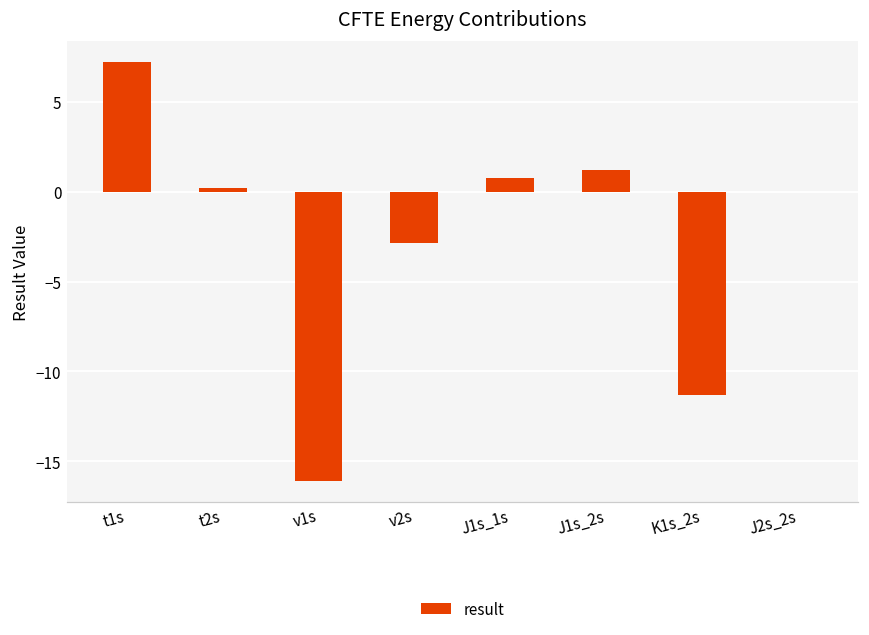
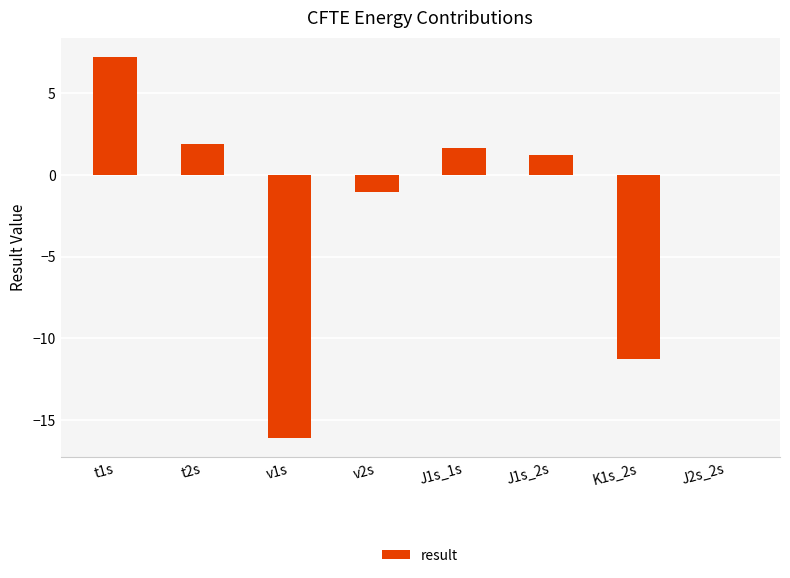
t2s: 0.2 -> 1.9
v2s: -2.8 -> -1.0
J1s_1s: 0.8 -> 1.6
